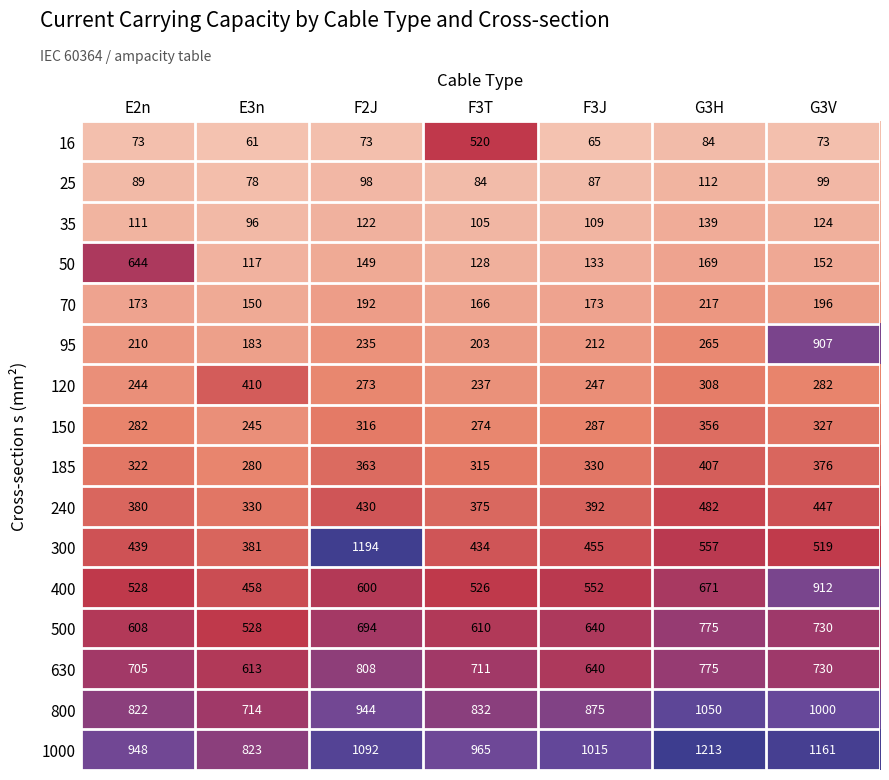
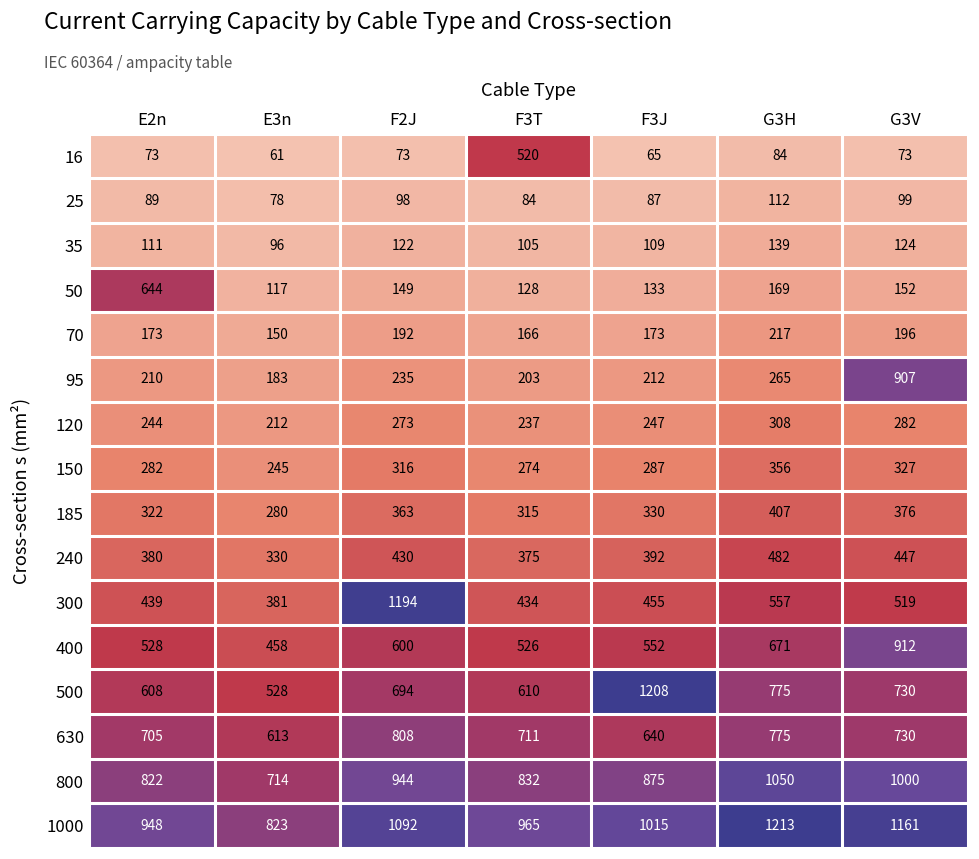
120, E3n: 410 -> 212
500, F3J: 640 -> 1208
